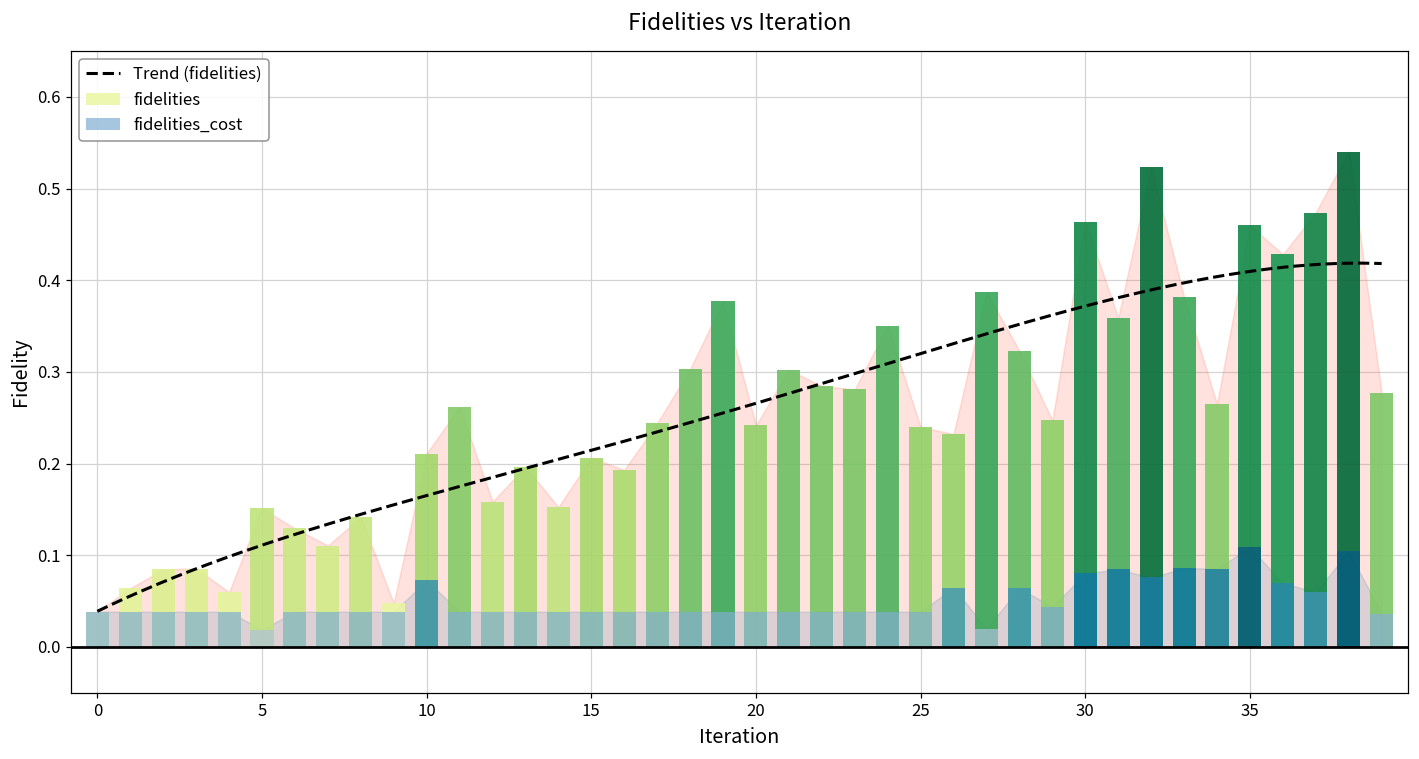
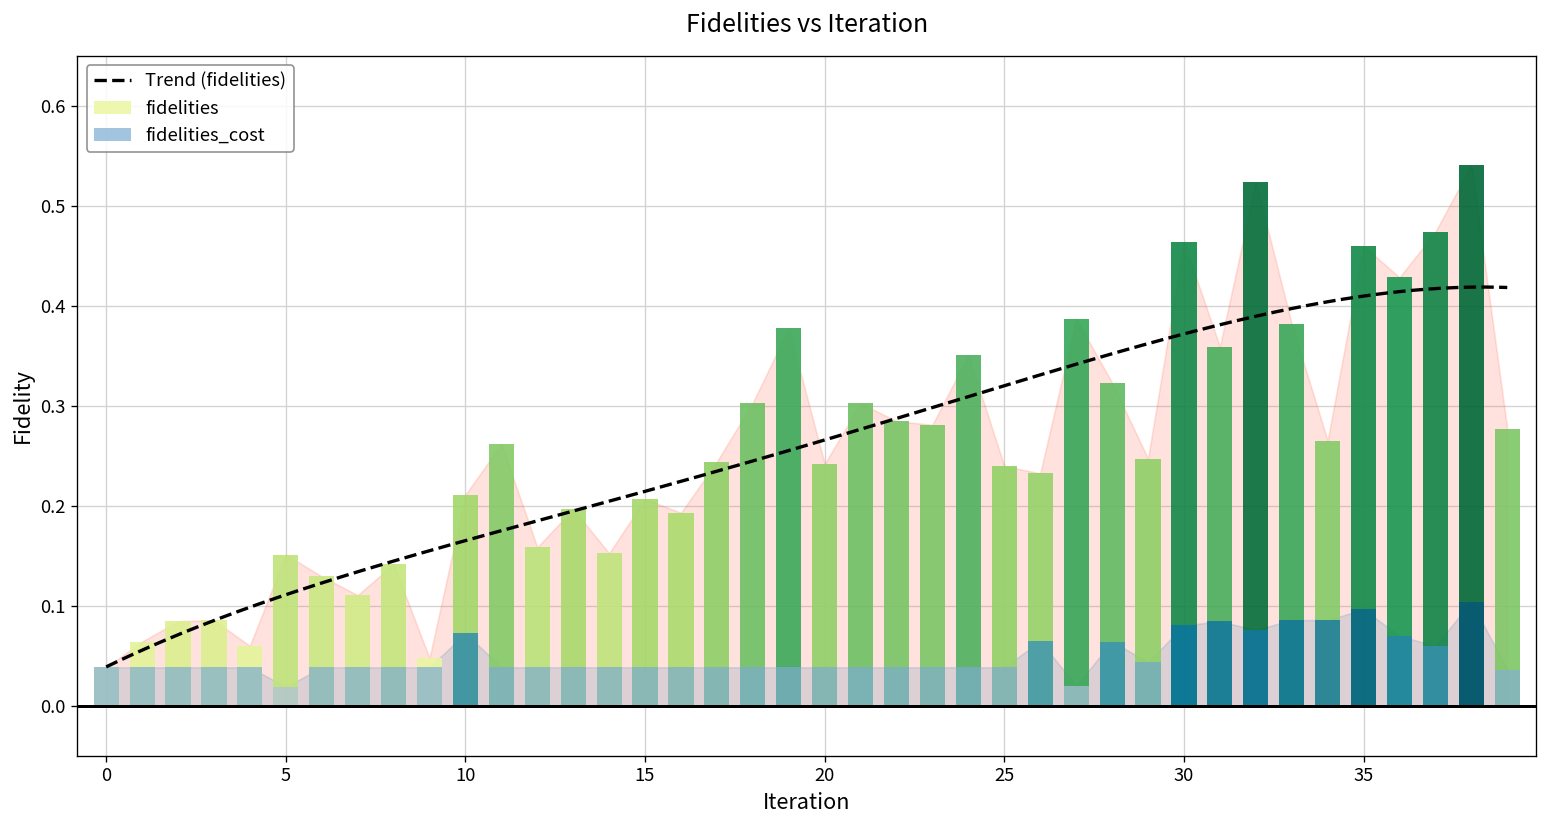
fidelities_cost, 35: 0.11 -> 0.10
